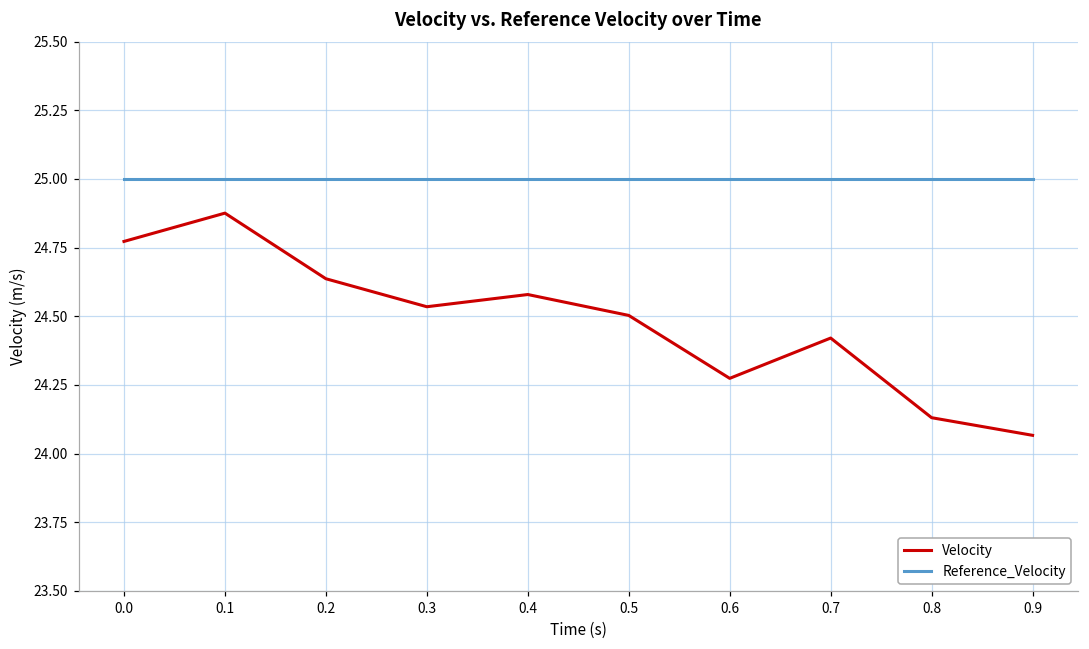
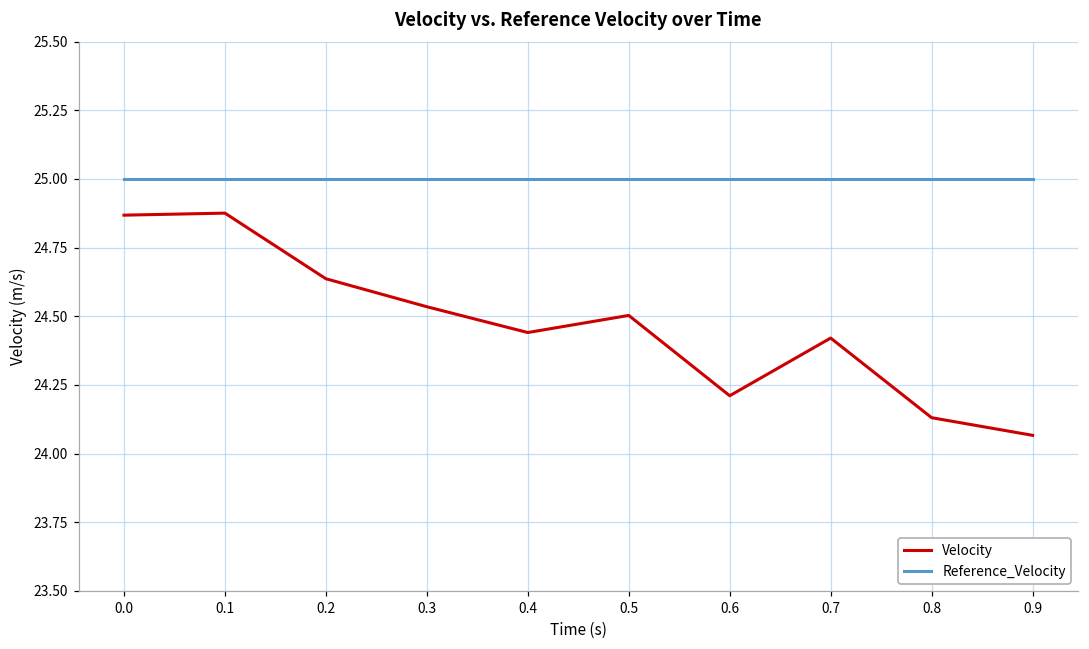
Velocity, 0.0: 24.77 -> 24.87
Velocity, 0.4: 24.58 -> 24.44
Velocity, 0.6: 24.27 -> 24.21
